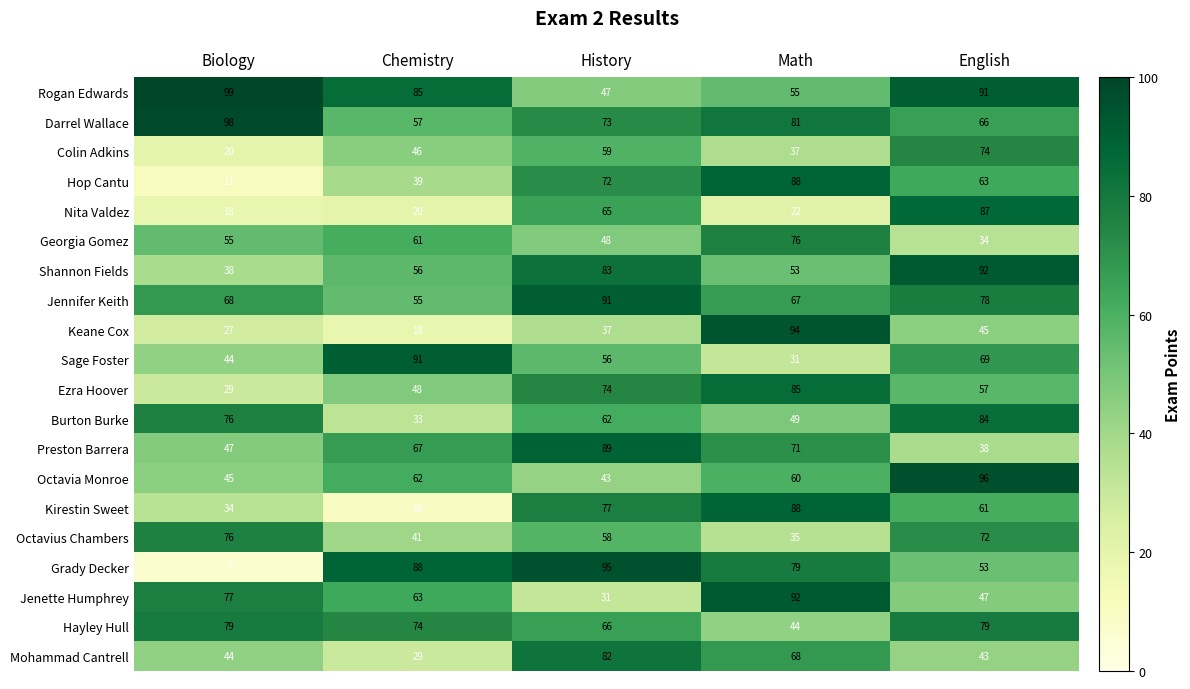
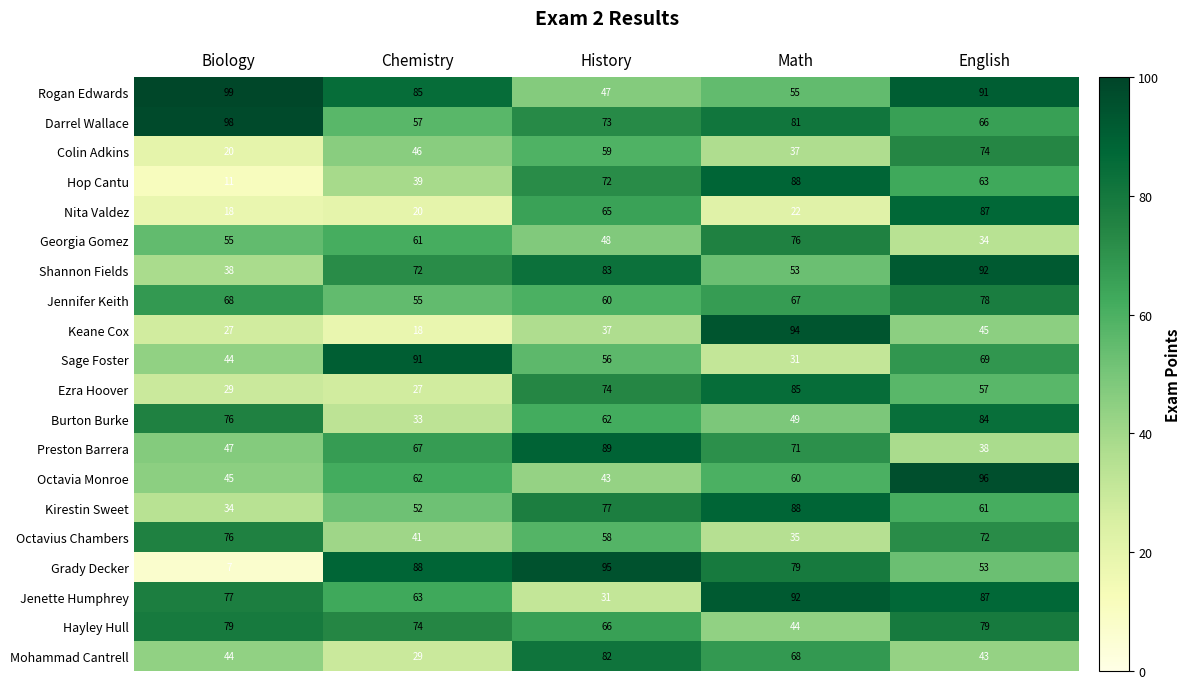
Shannon Fields, Chemistry: 56 -> 72
Jennifer Keith, History: 91 -> 60
Ezra Hoover, Chemistry: 48 -> 27
Kirestin Sweet, Chemistry: 10 -> 52
Jenette Humphrey, English: 47 -> 87
